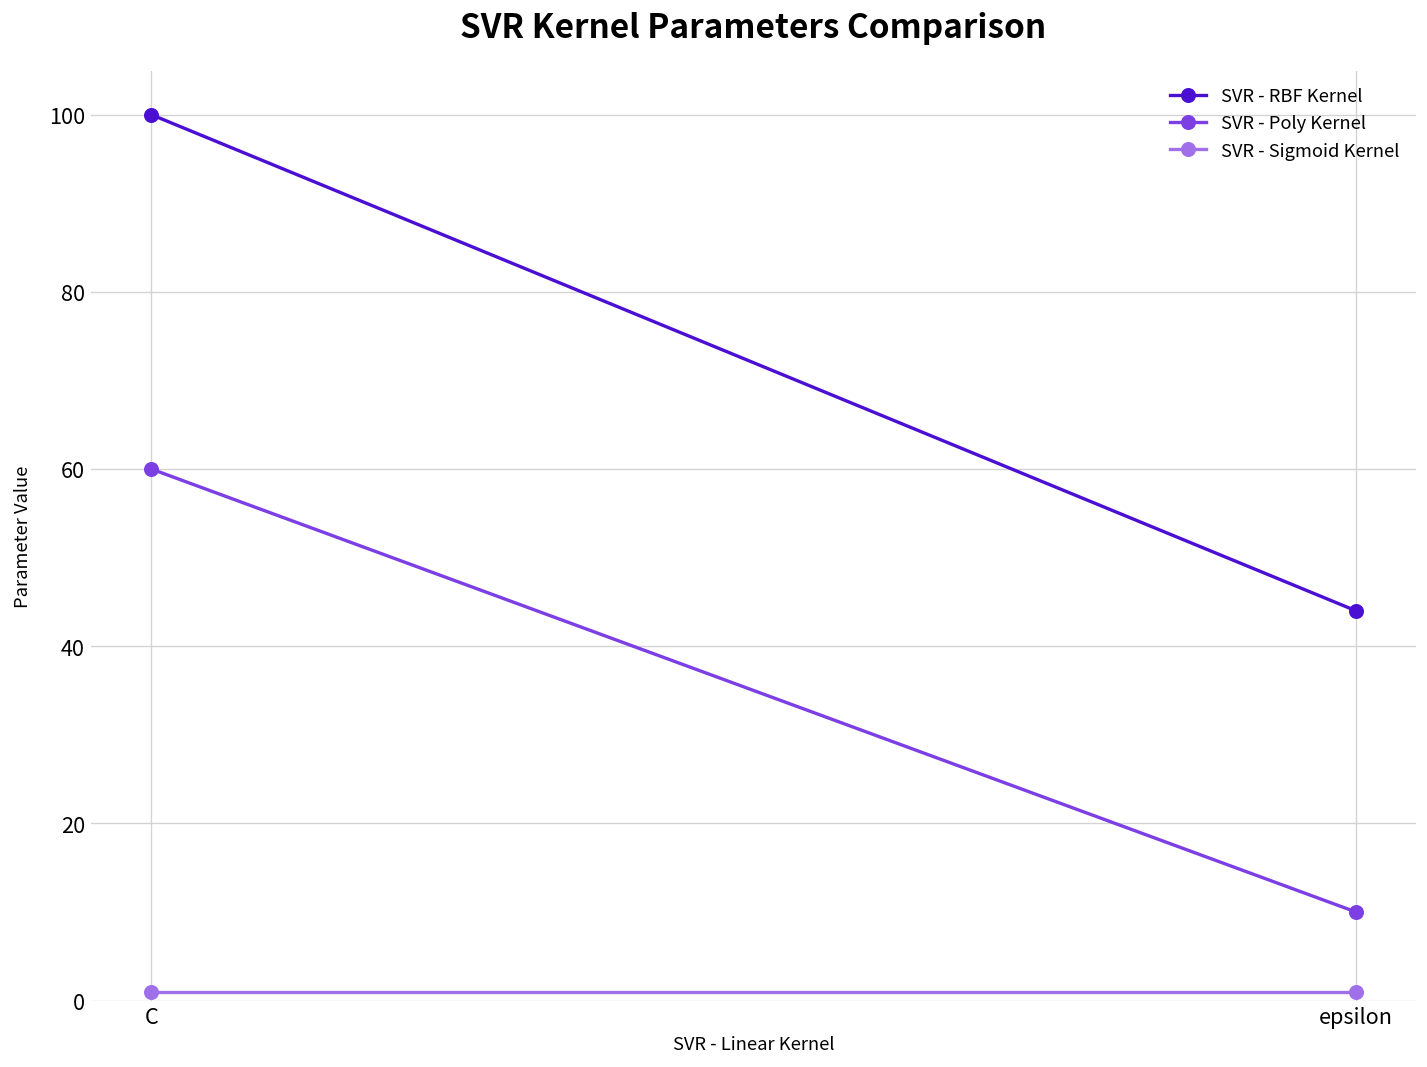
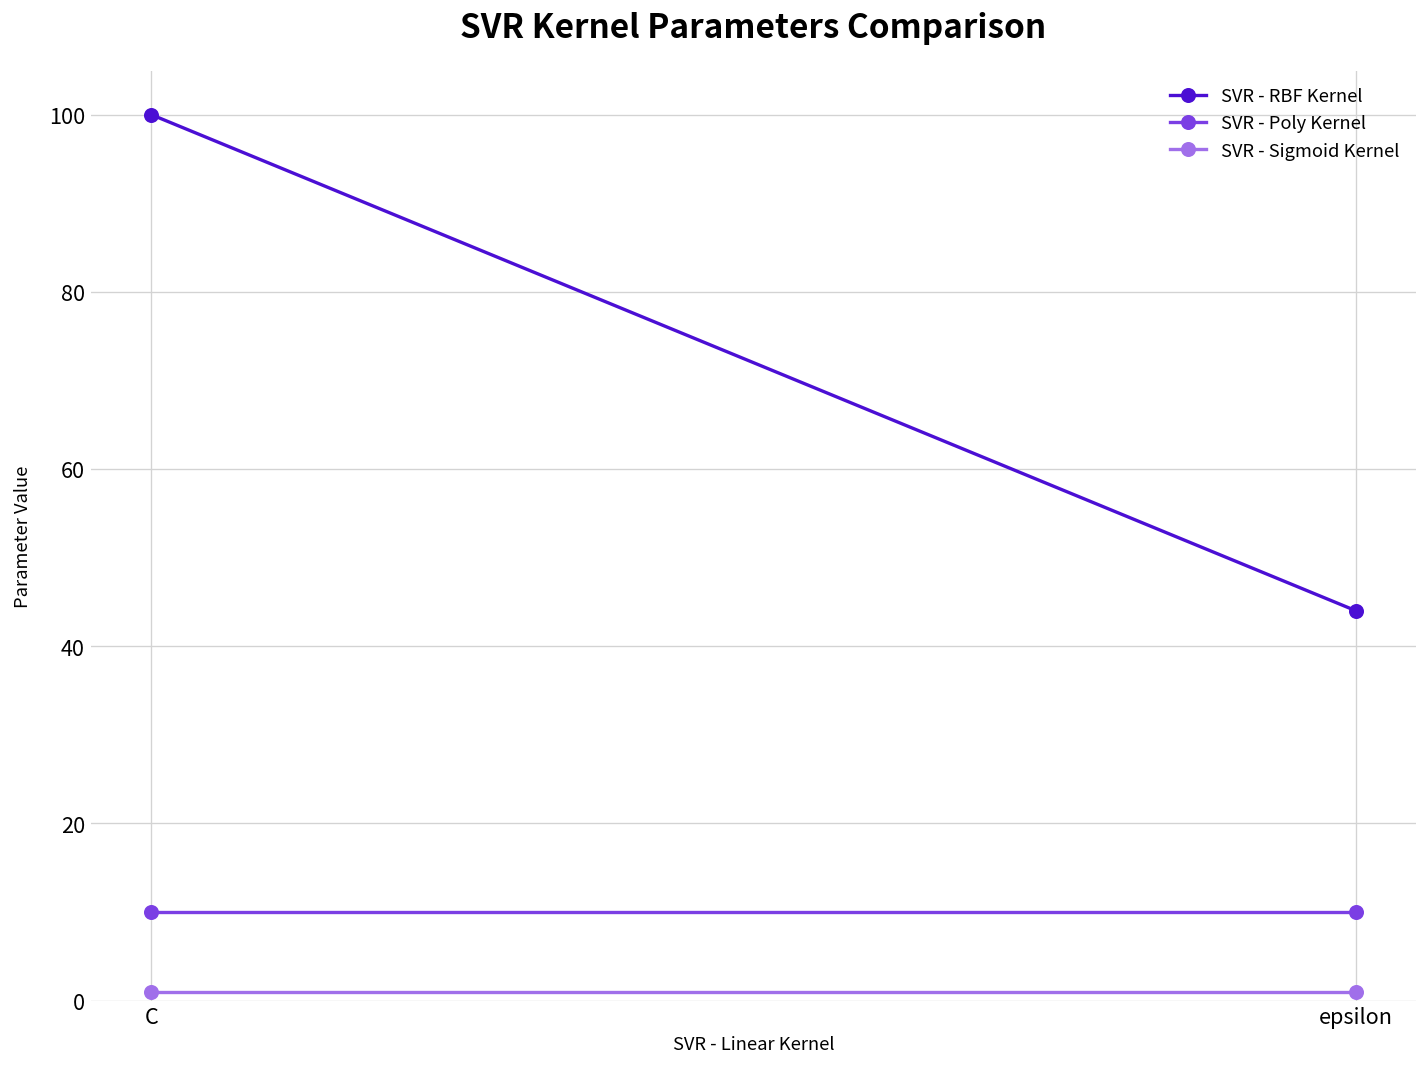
SVR - Poly Kernel, C: 60 -> 10
